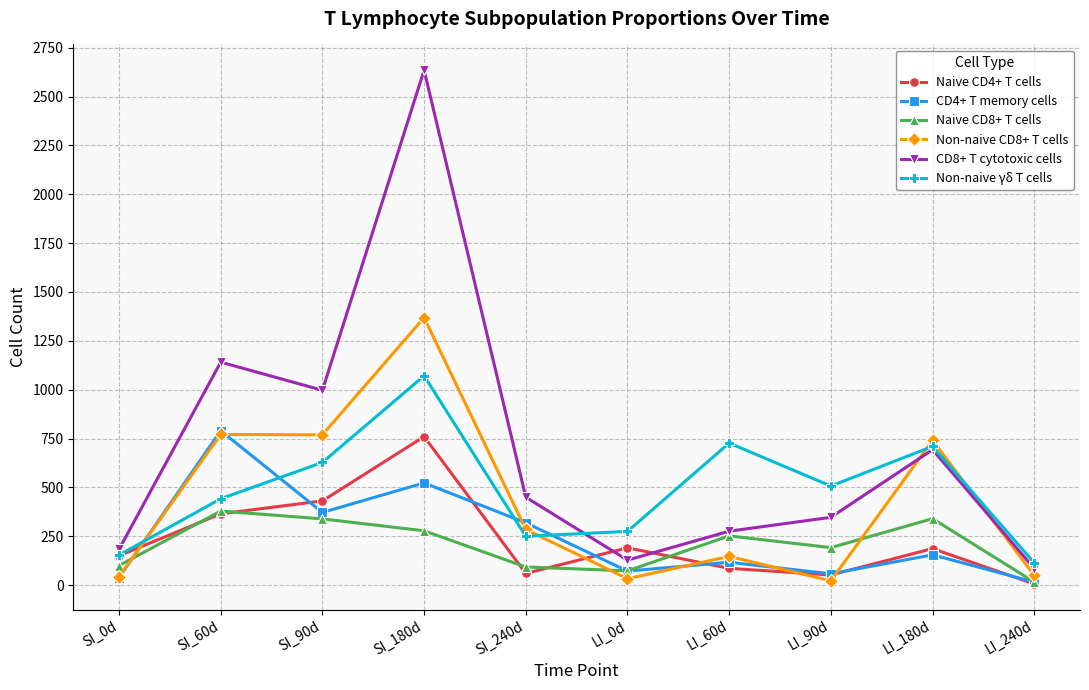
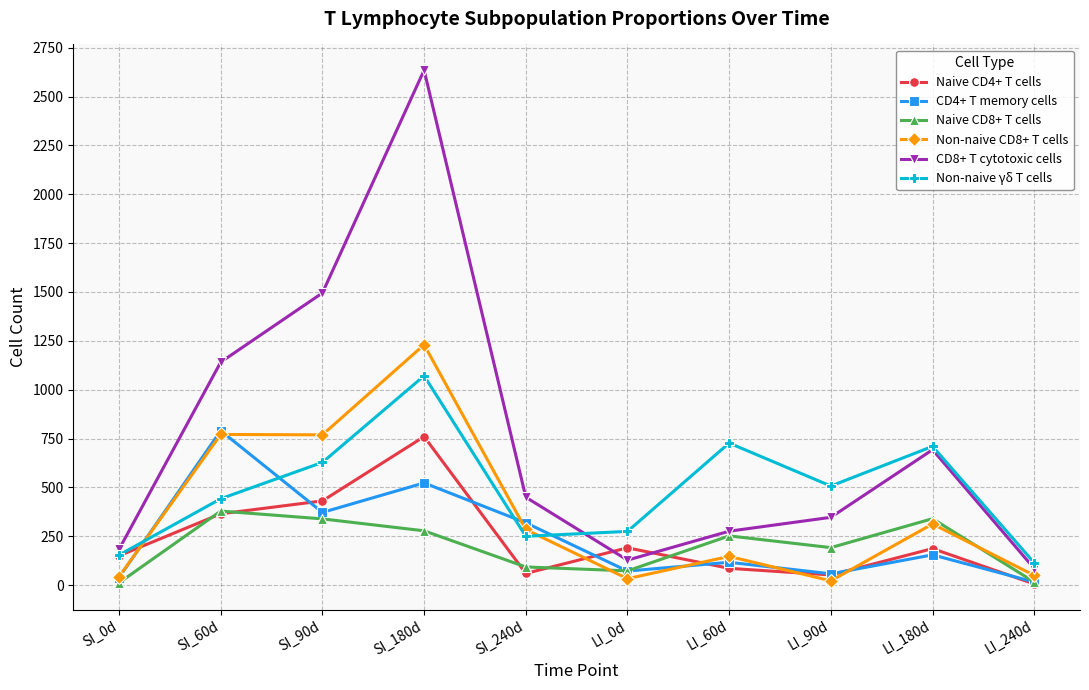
Naive CD8+ T cells, SI_0d: 100 -> 10
CD8+ T cytotoxic cells, SI_90d: 1000 -> 1500
Non-naive CD8+ T cells, SI_180d: 1370 -> 1230
Non-naive CD8+ T cells, LI_180d: 740 -> 310
